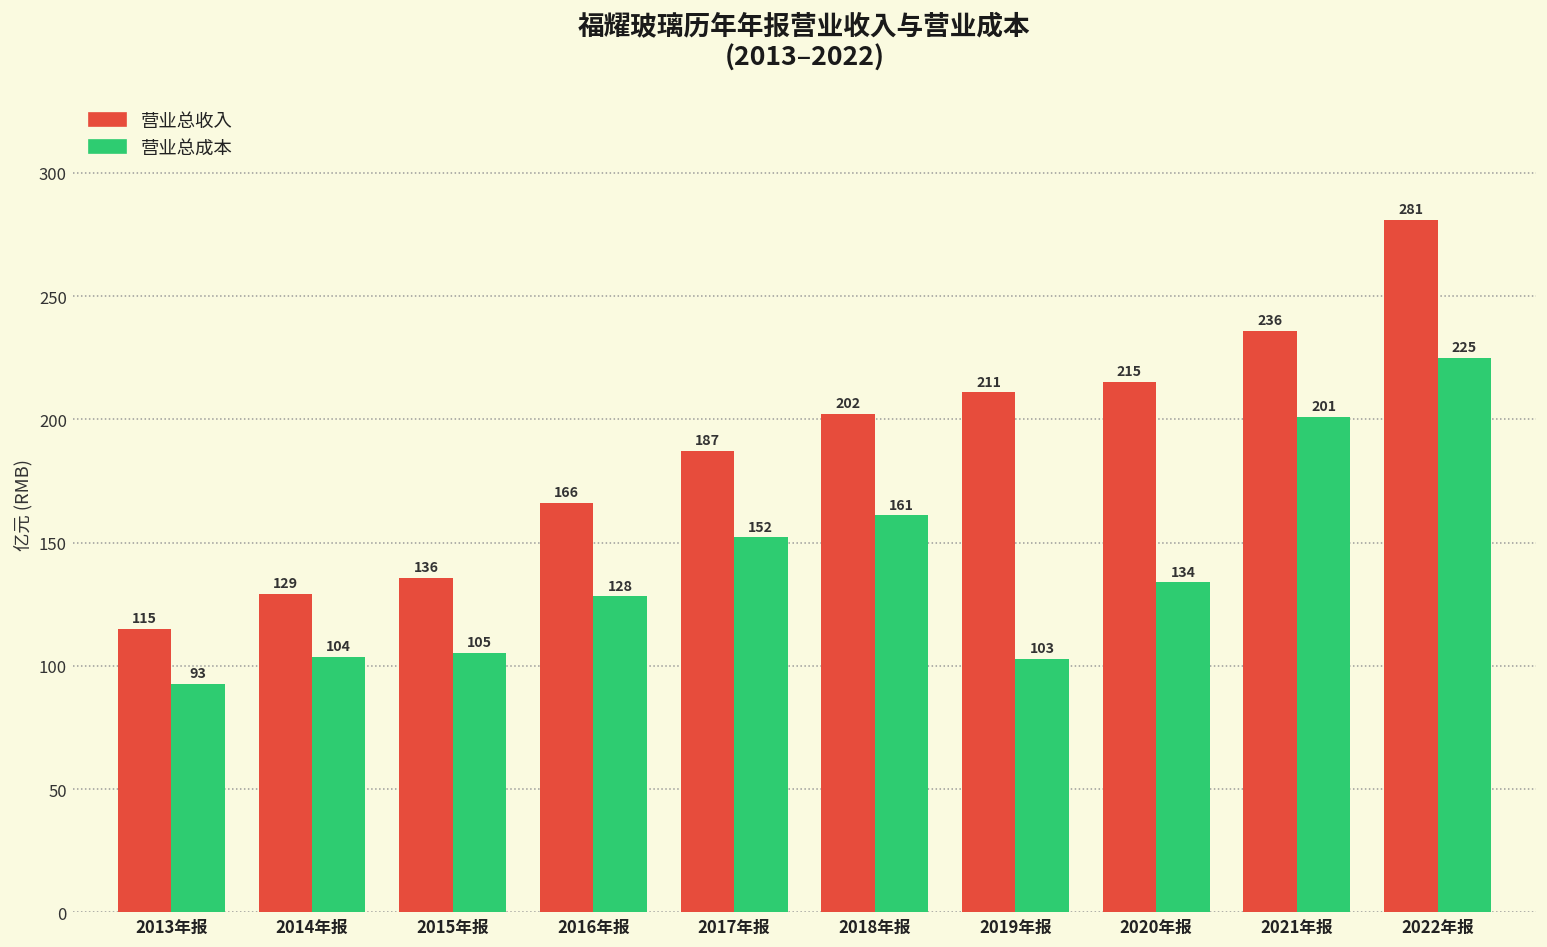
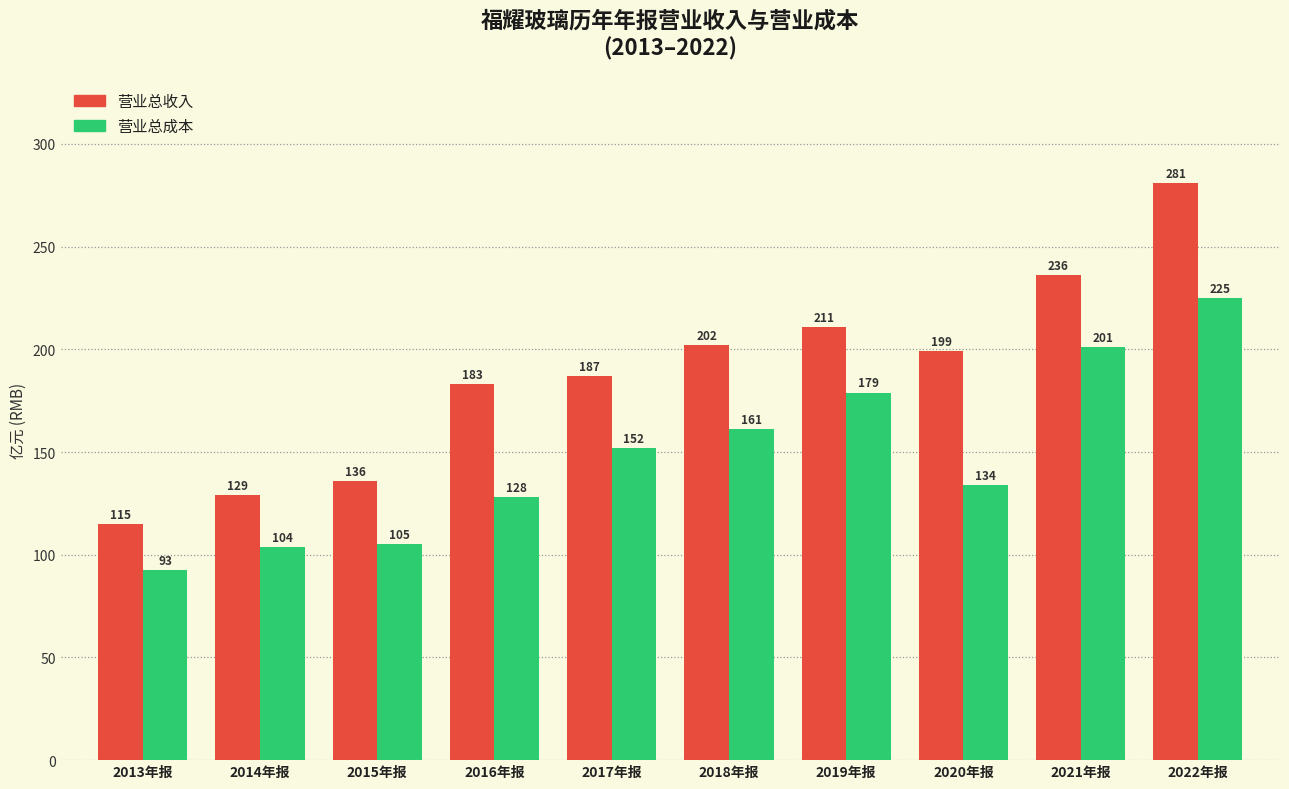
营业总收入, 2016年报: 166 -> 183
营业总成本, 2019年报: 103 -> 179
营业总收入, 2020年报: 215 -> 199
